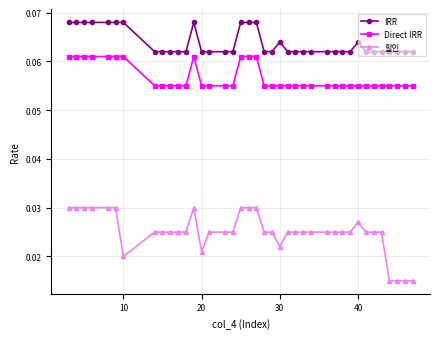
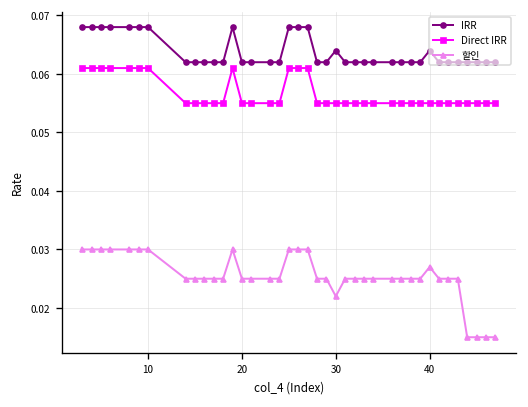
할인, 10: 0.02 -> 0.03
할인, 20: 0.021 -> 0.025
